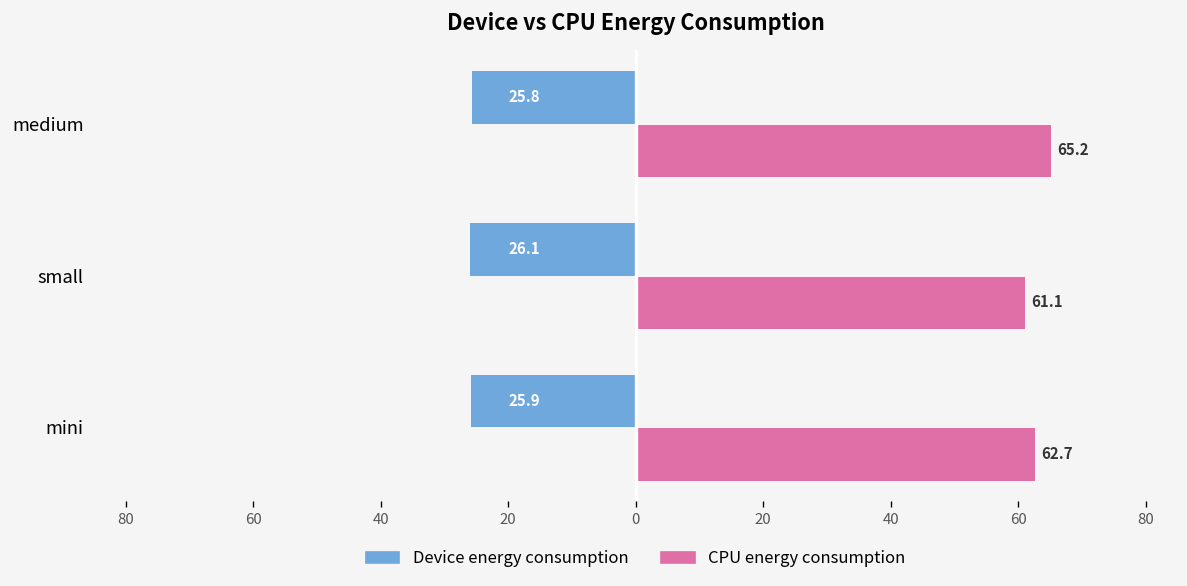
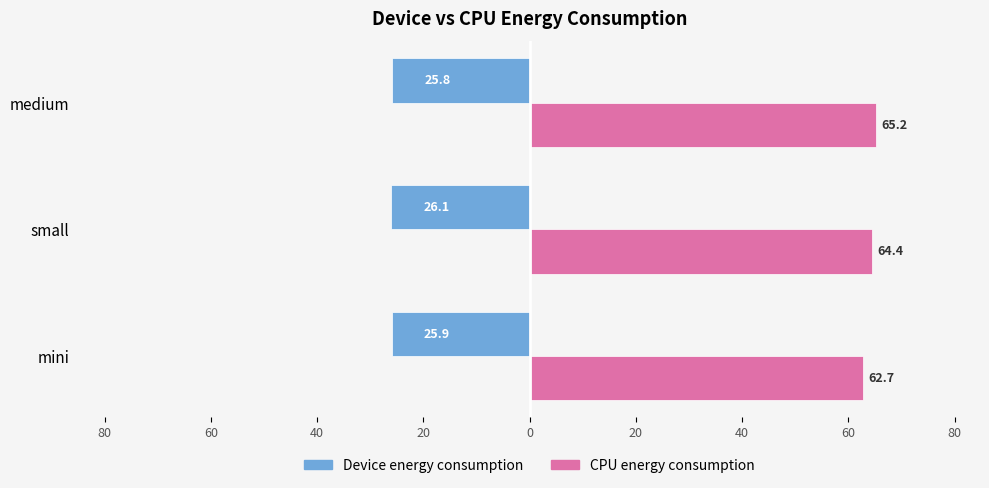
CPU energy consumption, small: 61.1 -> 64.4
